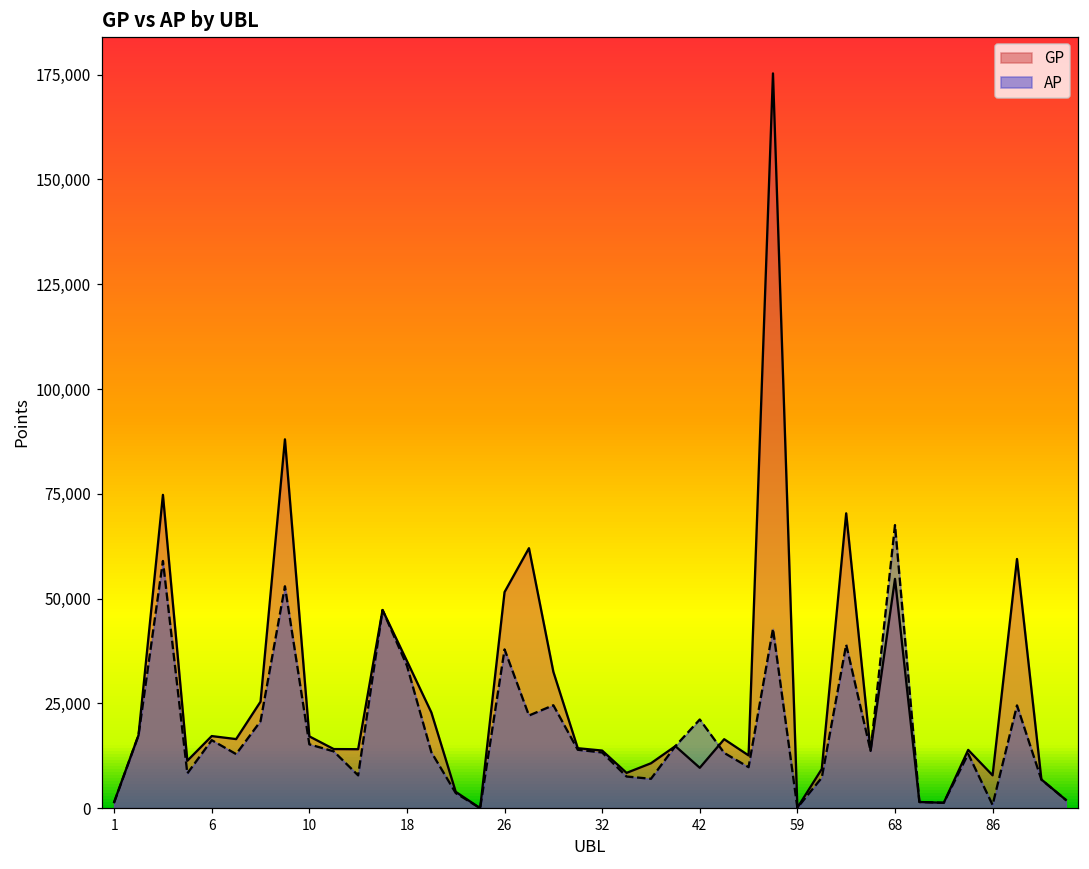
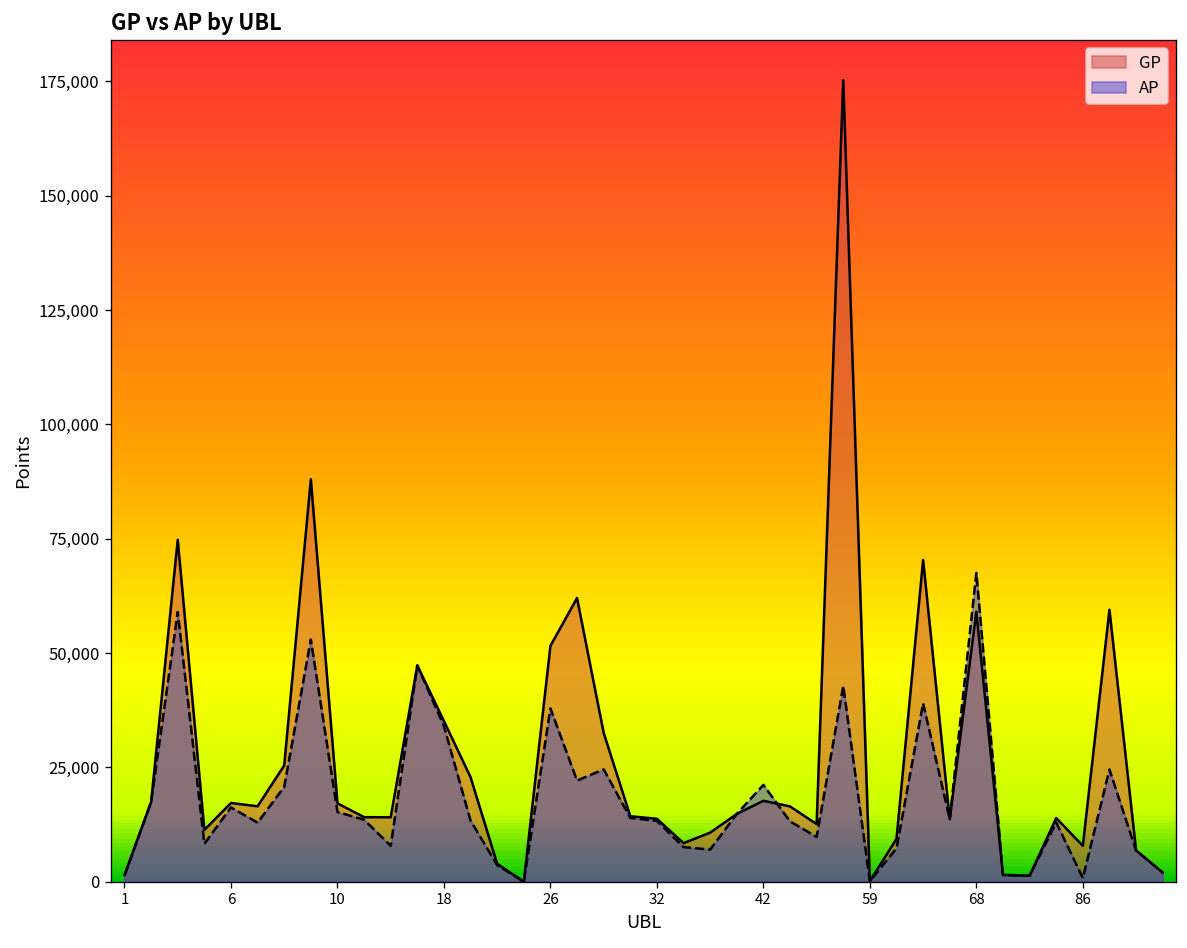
GP, 42: 10,000 -> 18,000
GP, 68: 55,000 -> 59,000
